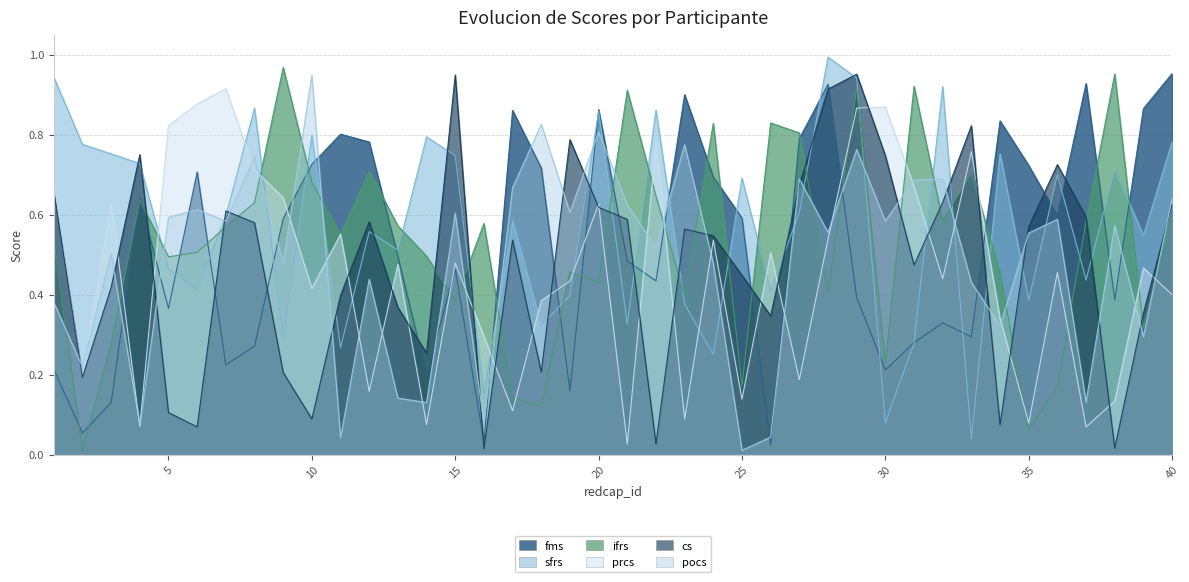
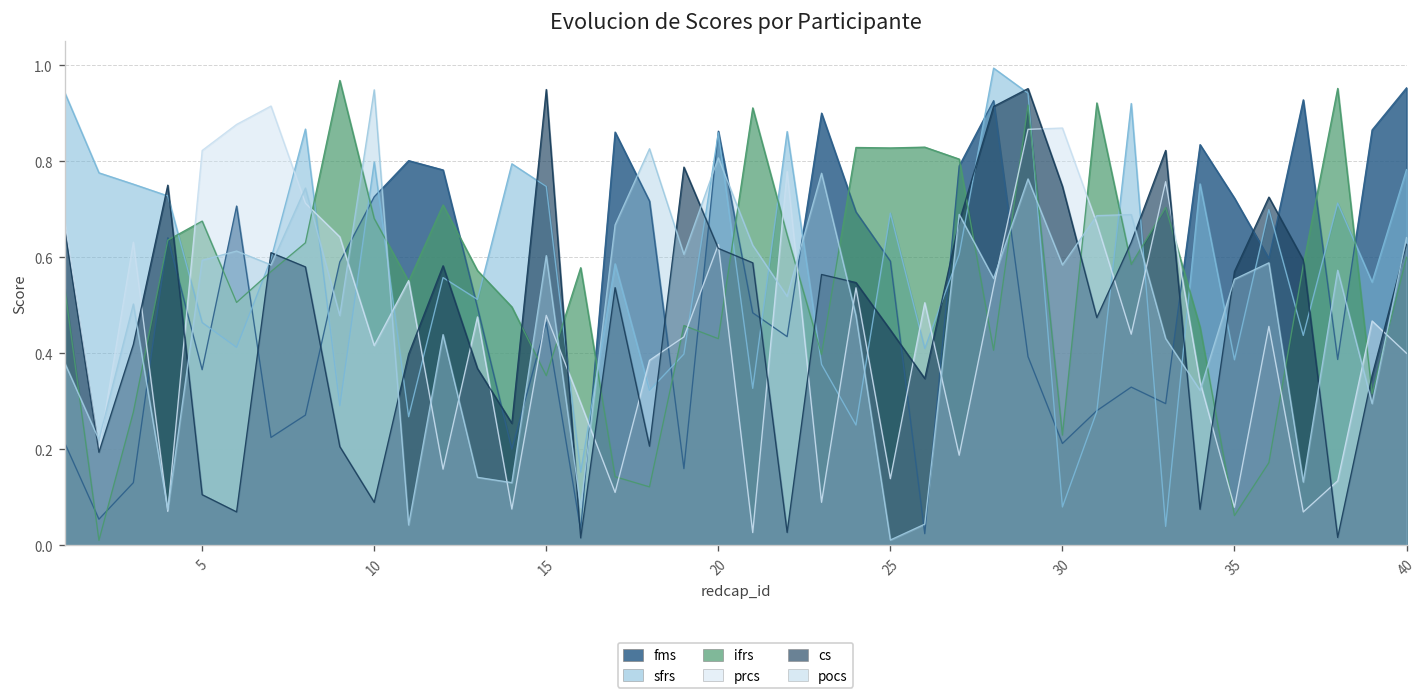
ifrs, 5: 0.49 -> 0.68
ifrs, 15: 0.39 -> 0.35
ifrs, 25: 0.17 -> 0.83
